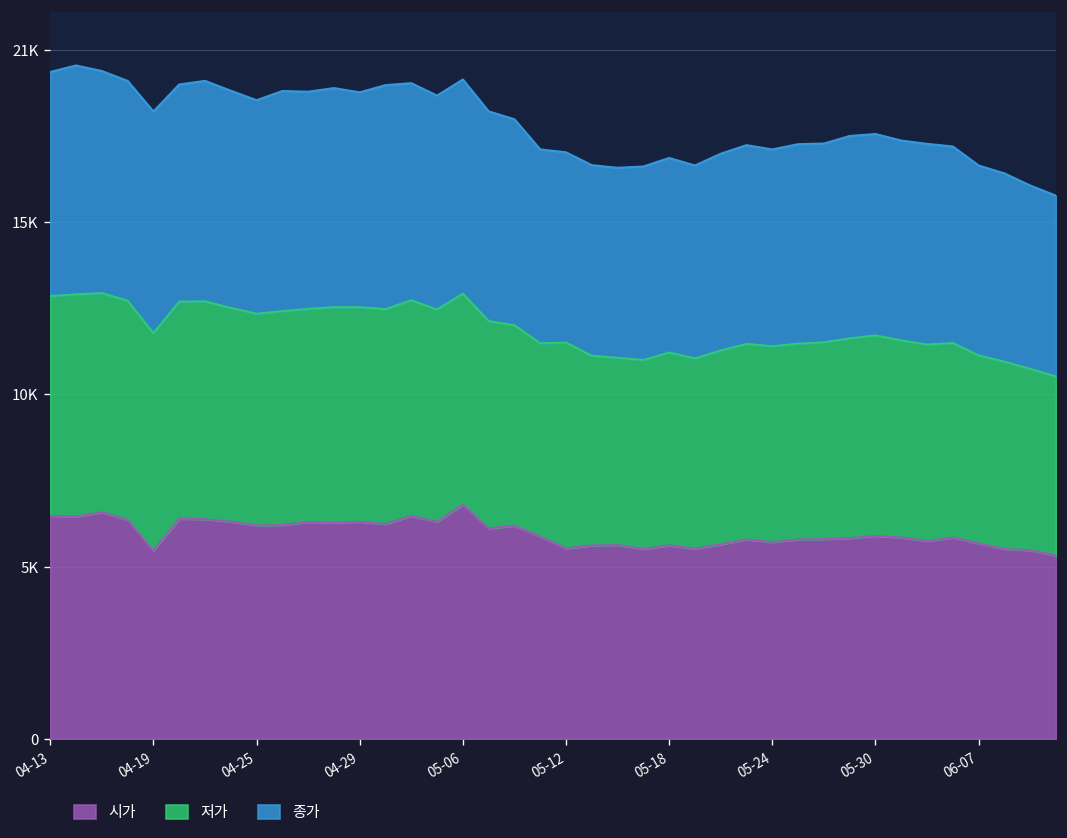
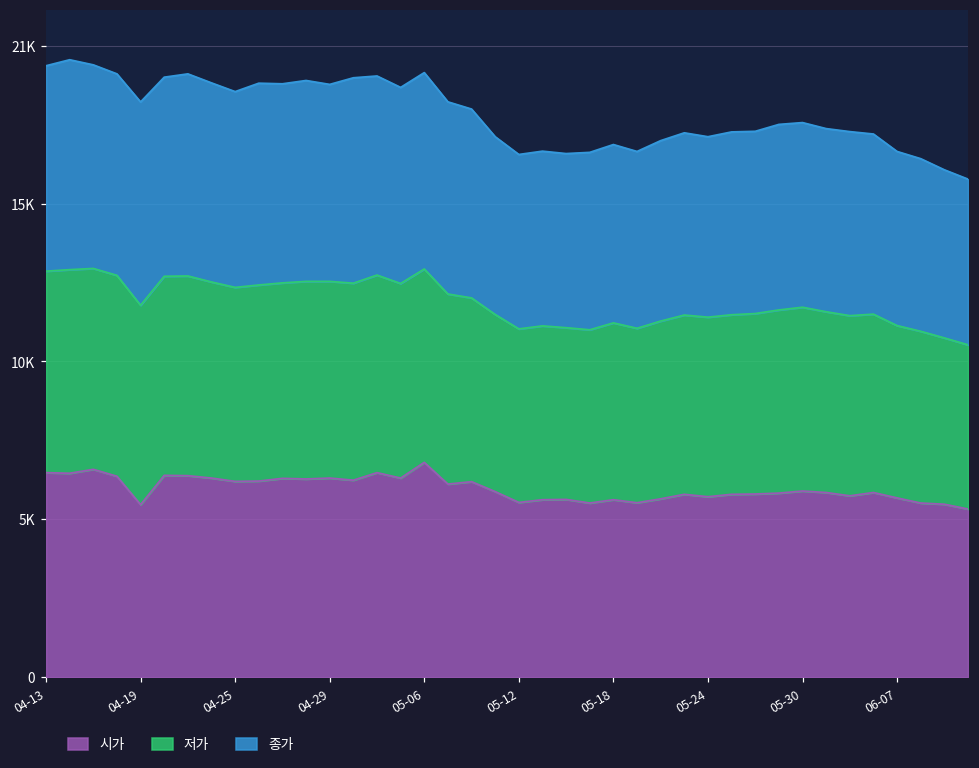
저가, 05-12: 6300 -> 5800
